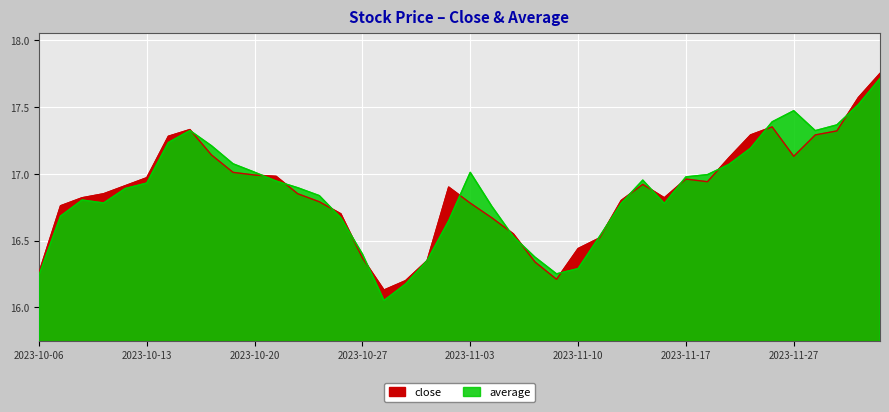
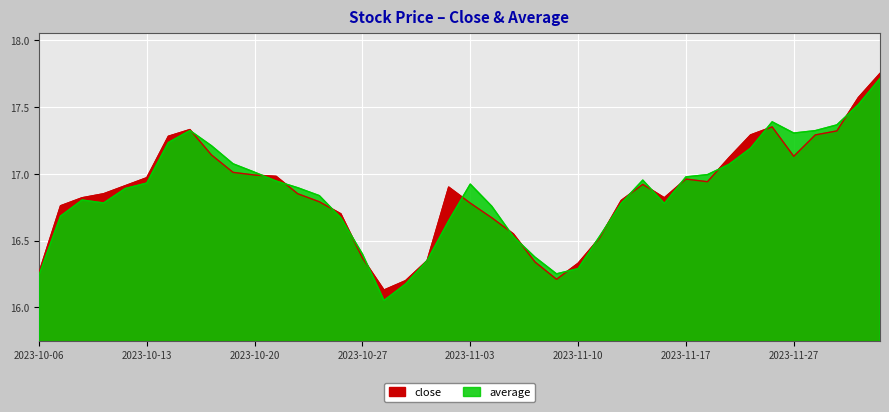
average, 2023-11-03: 17.01 -> 16.92
close, 2023-11-10: 16.44 -> 16.33
average, 2023-11-27: 17.47 -> 17.30
